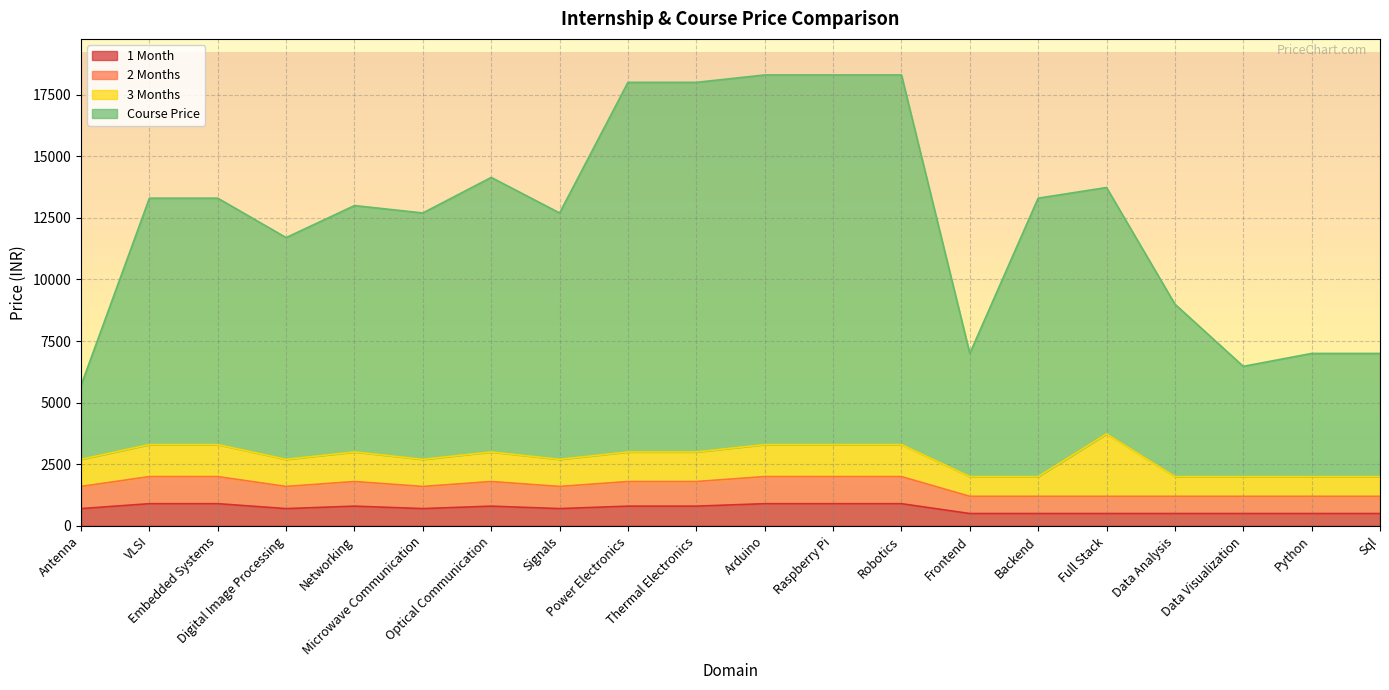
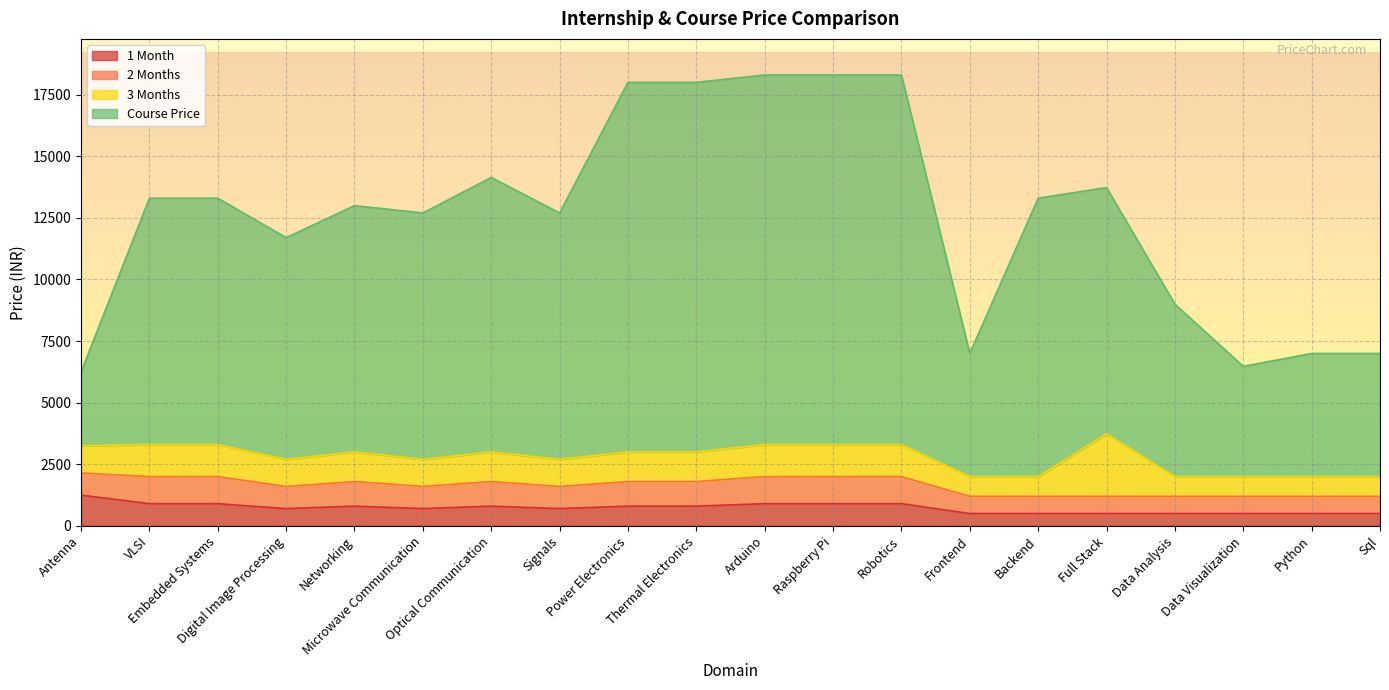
1 Month, Antenna: 700 -> 1200
